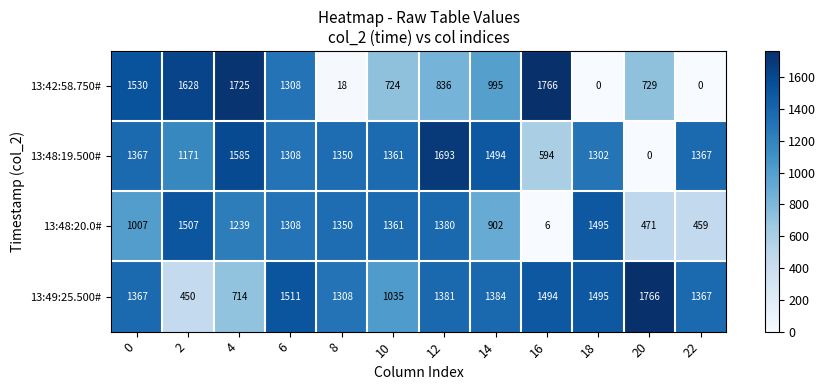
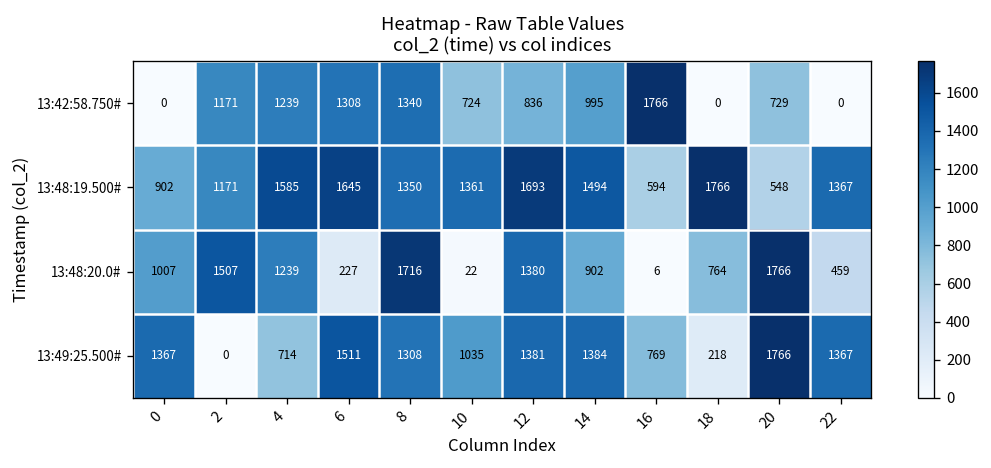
13:42:58.750#, 0: 1530 -> 0
13:42:58.750#, 2: 1628 -> 1171
13:42:58.750#, 4: 1725 -> 1239
13:42:58.750#, 8: 18 -> 1340
13:48:19.500#, 0: 1367 -> 902
13:48:19.500#, 6: 1308 -> 1645
13:48:19.500#, 18: 1302 -> 1766
13:48:19.500#, 20: 0 -> 548
13:48:20.0#, 6: 1308 -> 227
13:48:20.0#, 8: 1350 -> 1716
13:48:20.0#, 10: 1361 -> 22
13:48:20.0#, 18: 1495 -> 764
13:48:20.0#, 20: 471 -> 1766
13:49:25.500#, 2: 450 -> 0
13:49:25.500#, 16: 1494 -> 769
13:49:25.500#, 18: 1495 -> 218
